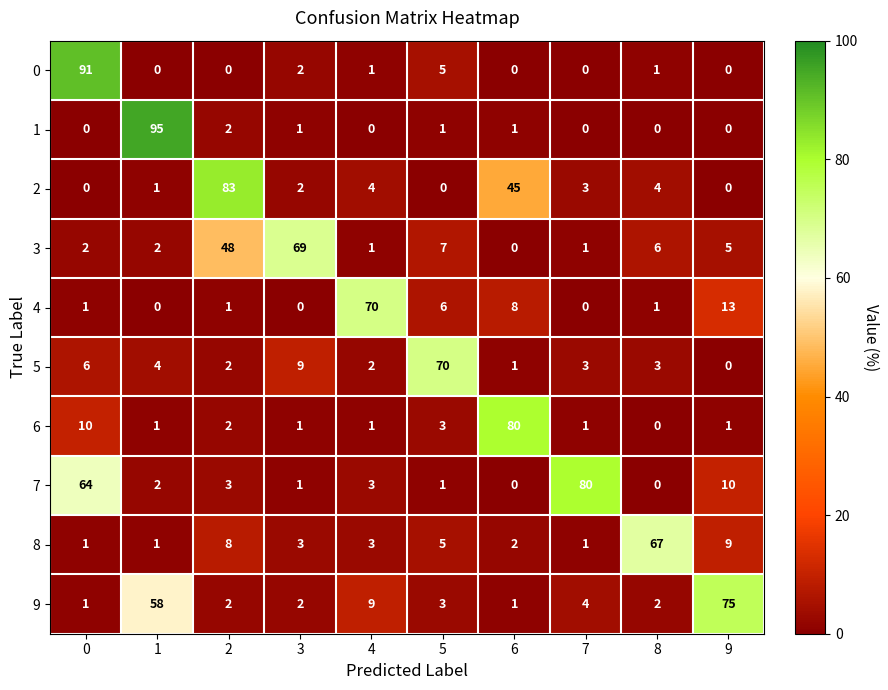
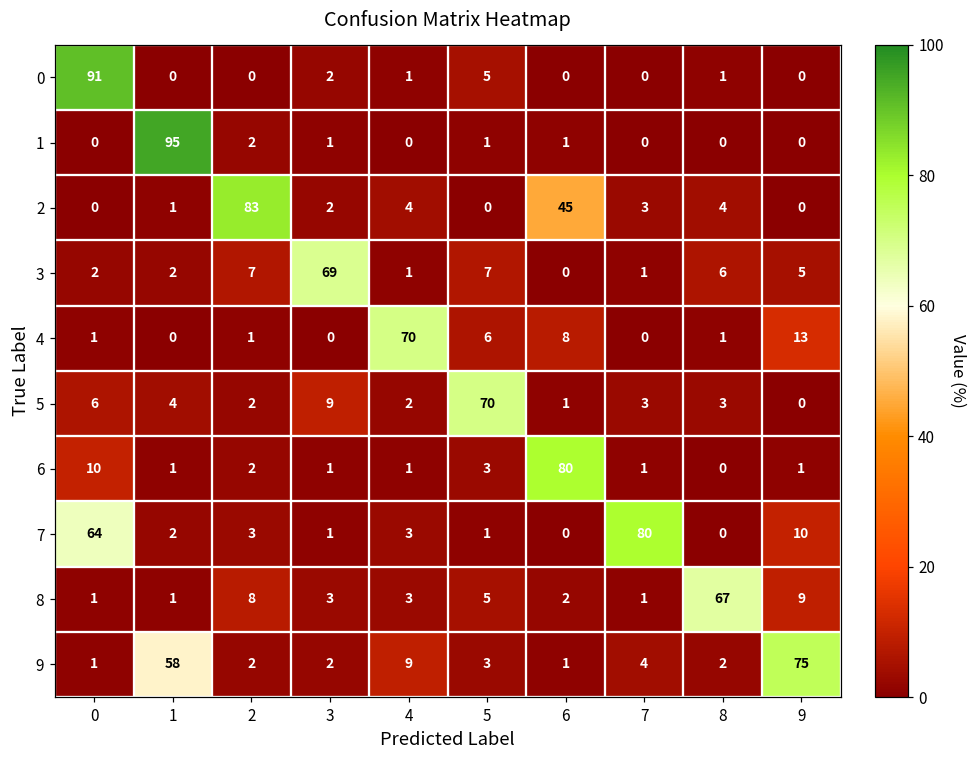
3, 2: 48 -> 7
